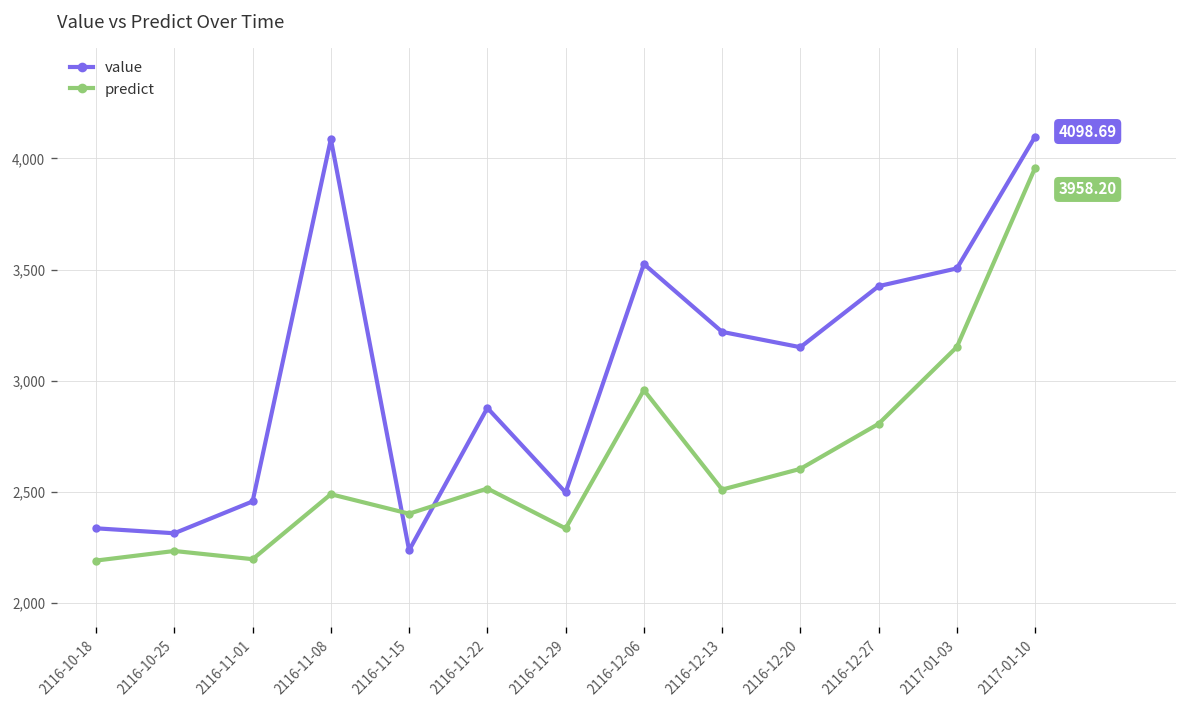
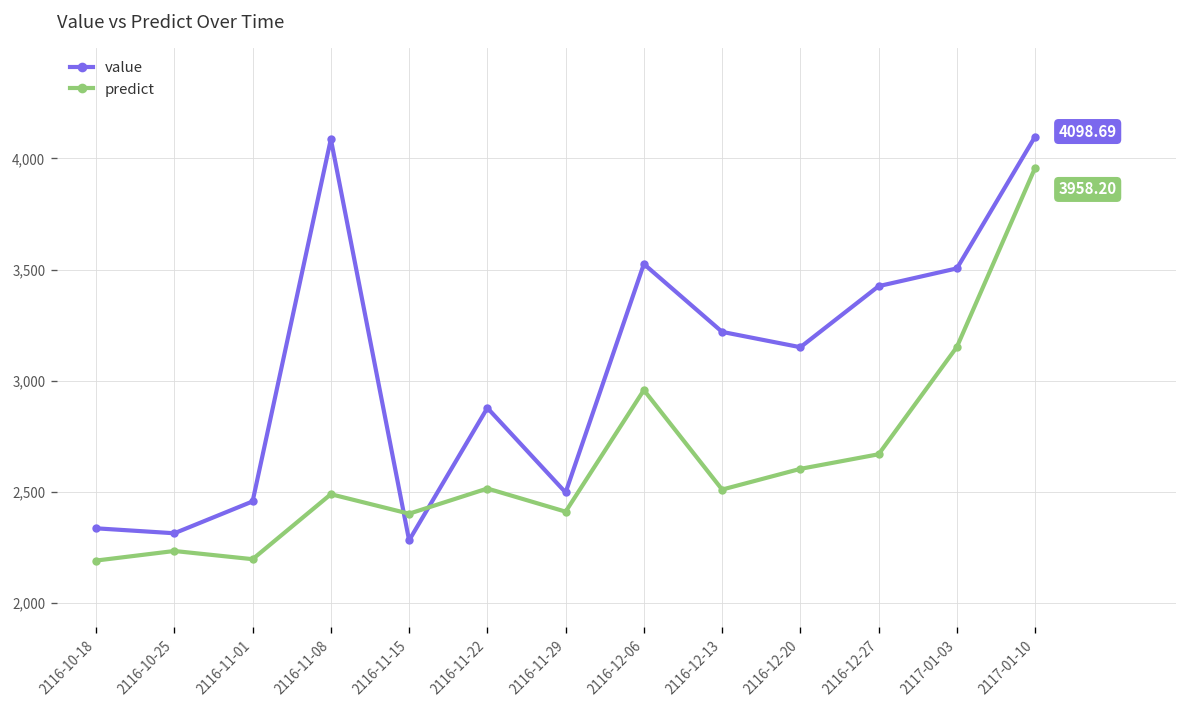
value, 2116-11-15: 2,240 -> 2,280
predict, 2116-11-29: 2,340 -> 2,410
predict, 2116-12-27: 2,810 -> 2,670
